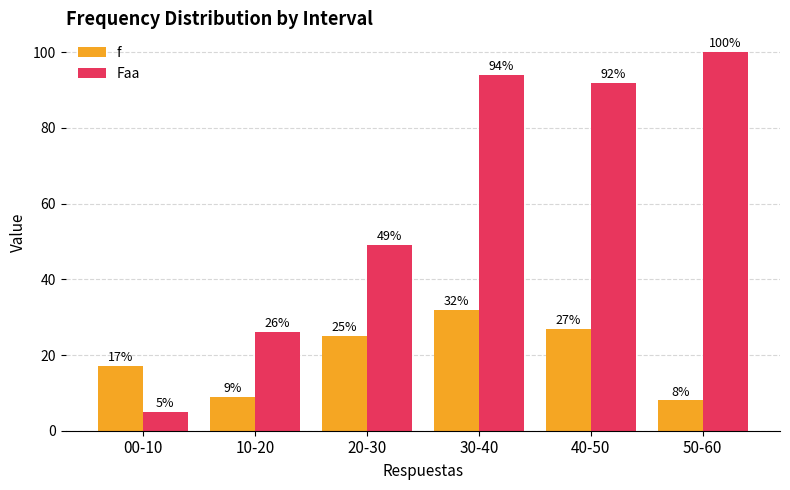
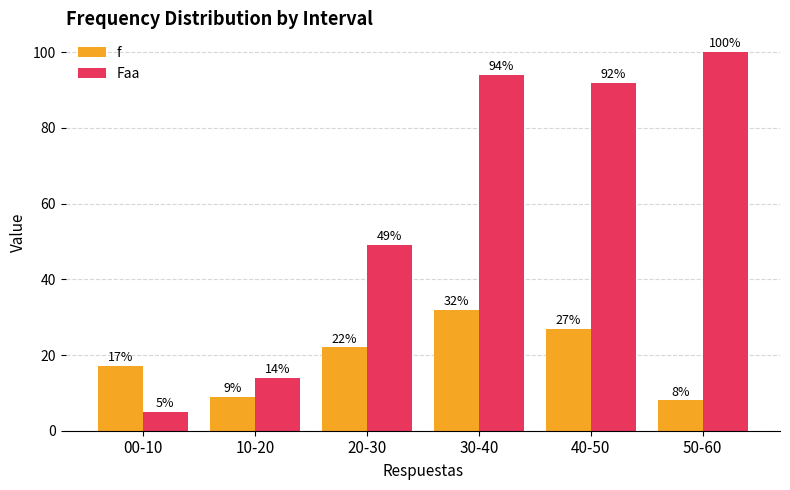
Faa, 10-20: 26% -> 14%
f, 20-30: 25% -> 22%
